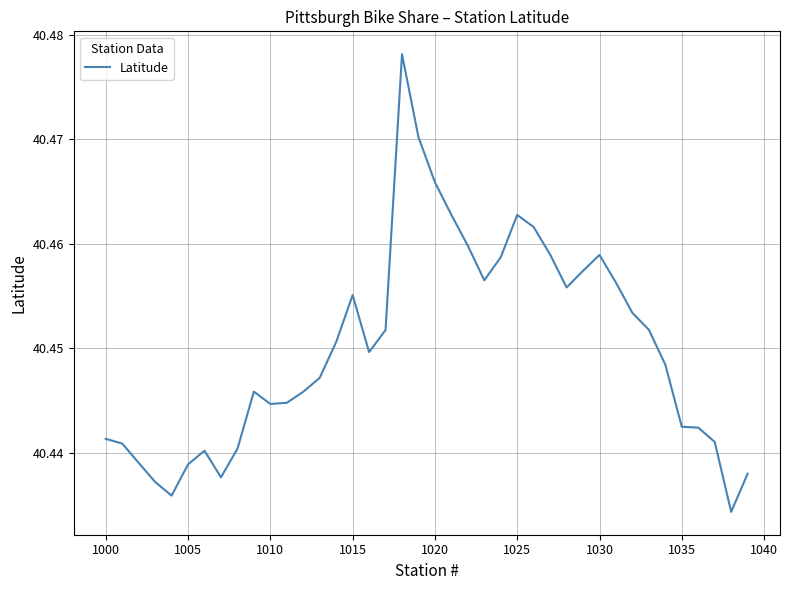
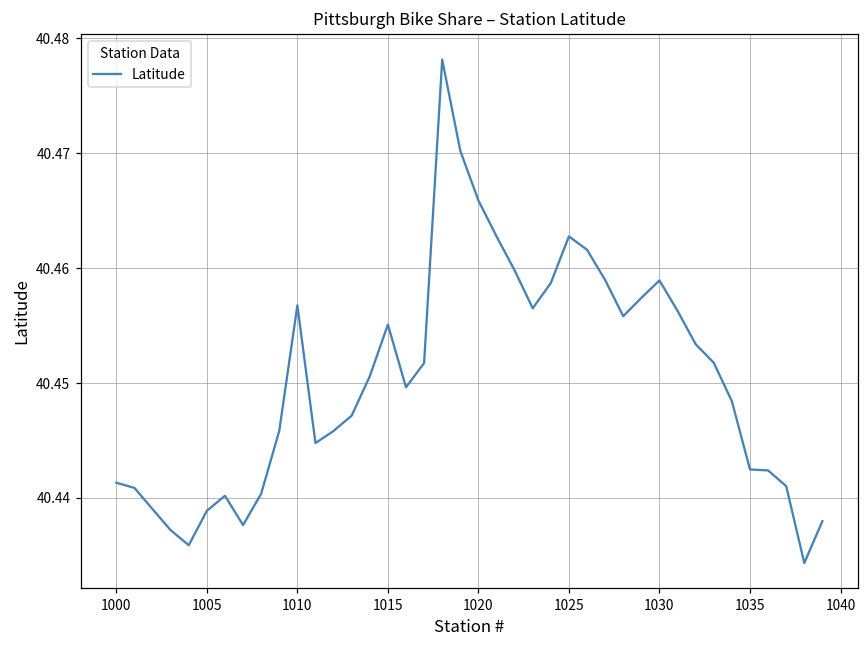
1010: 40.4447 -> 40.4568
